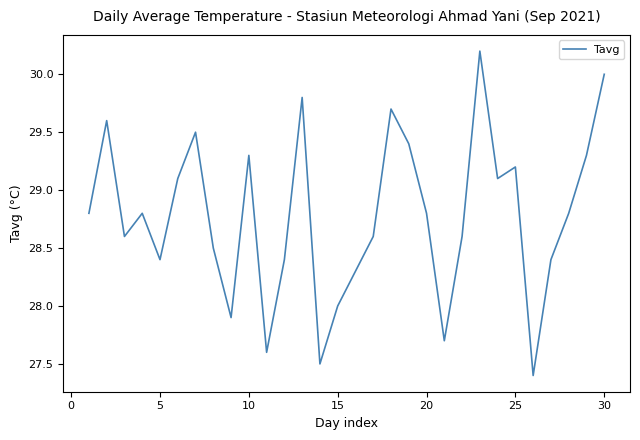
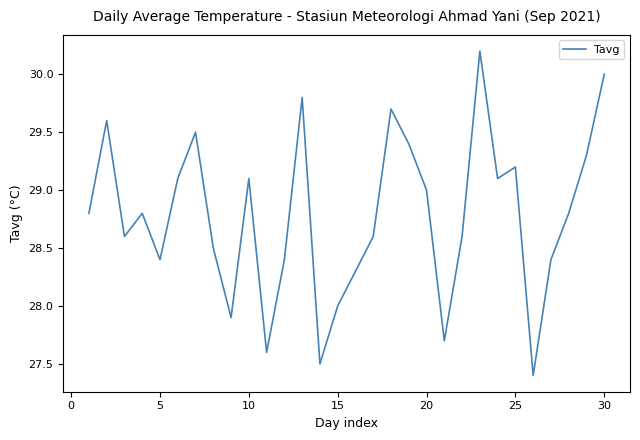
10: 29.3 -> 29.1
20: 28.8 -> 29.0
